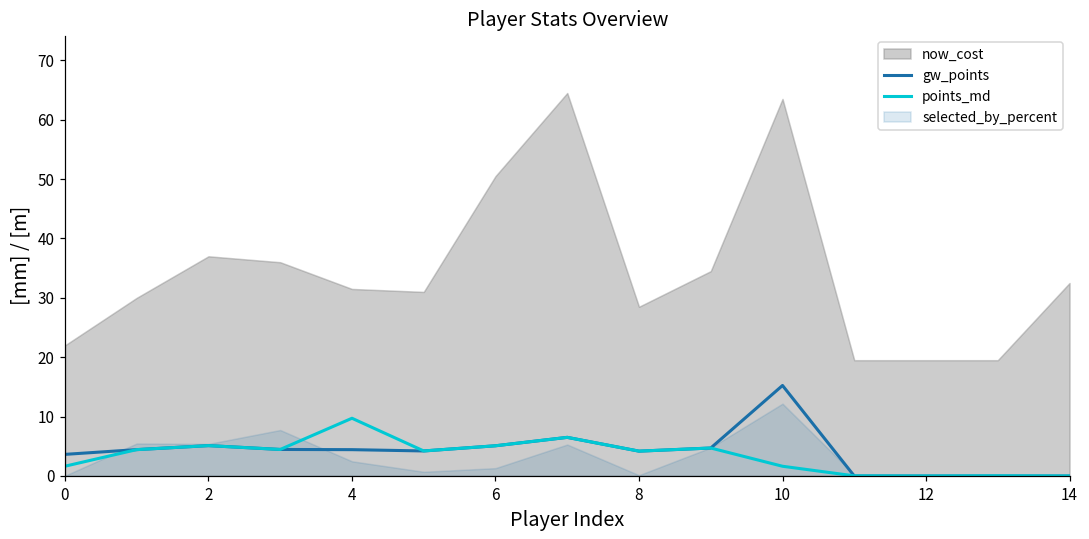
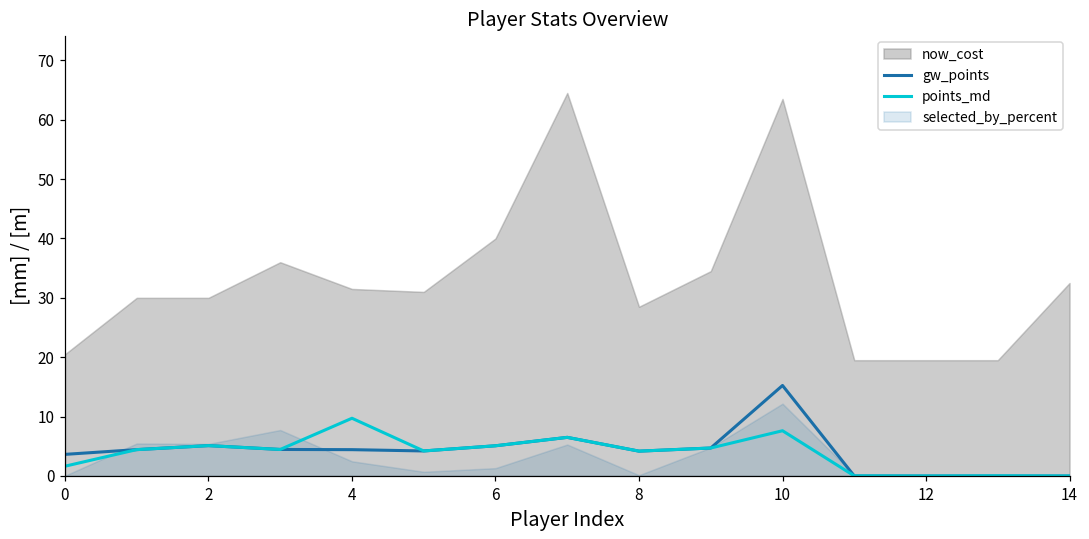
now_cost, 0: 22 -> 21
now_cost, 2: 37 -> 30
now_cost, 6: 51 -> 40
points_md, 10: 2 -> 8
